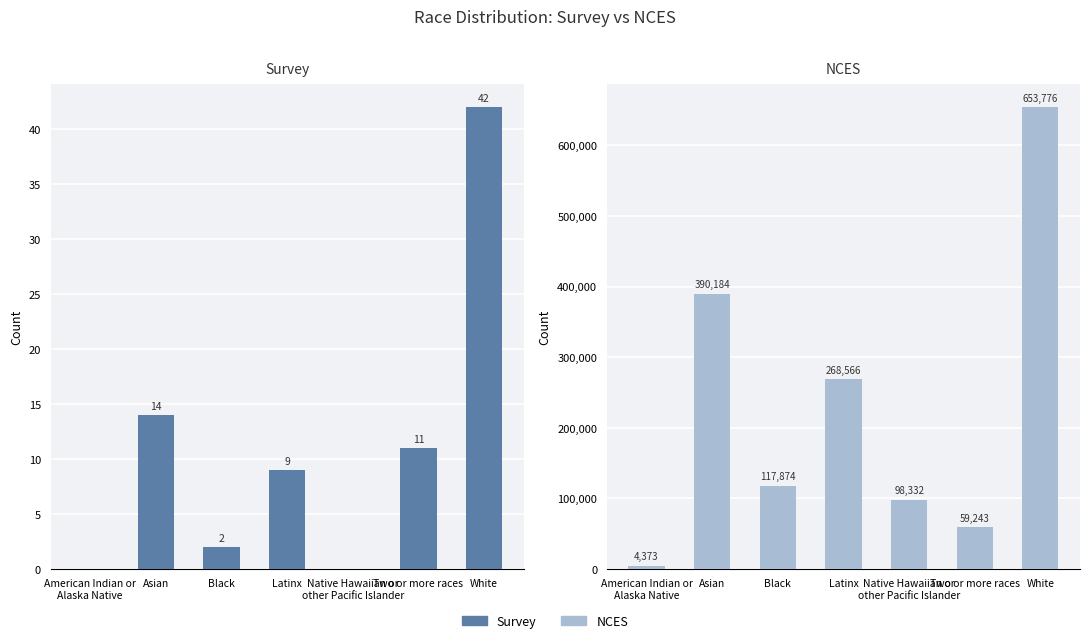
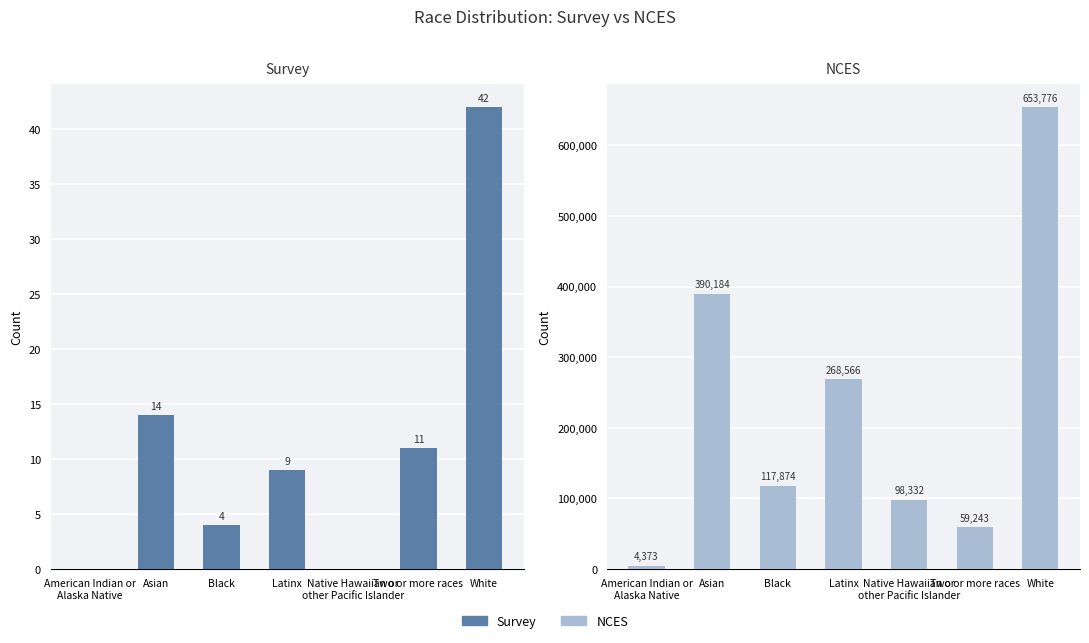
Survey, Black: 2 -> 4
